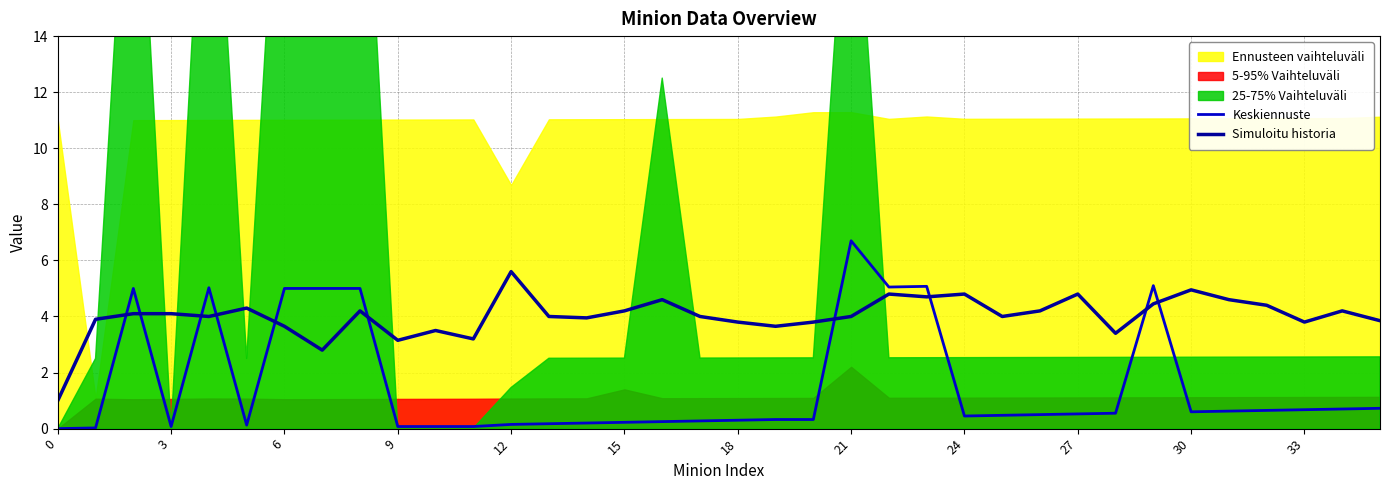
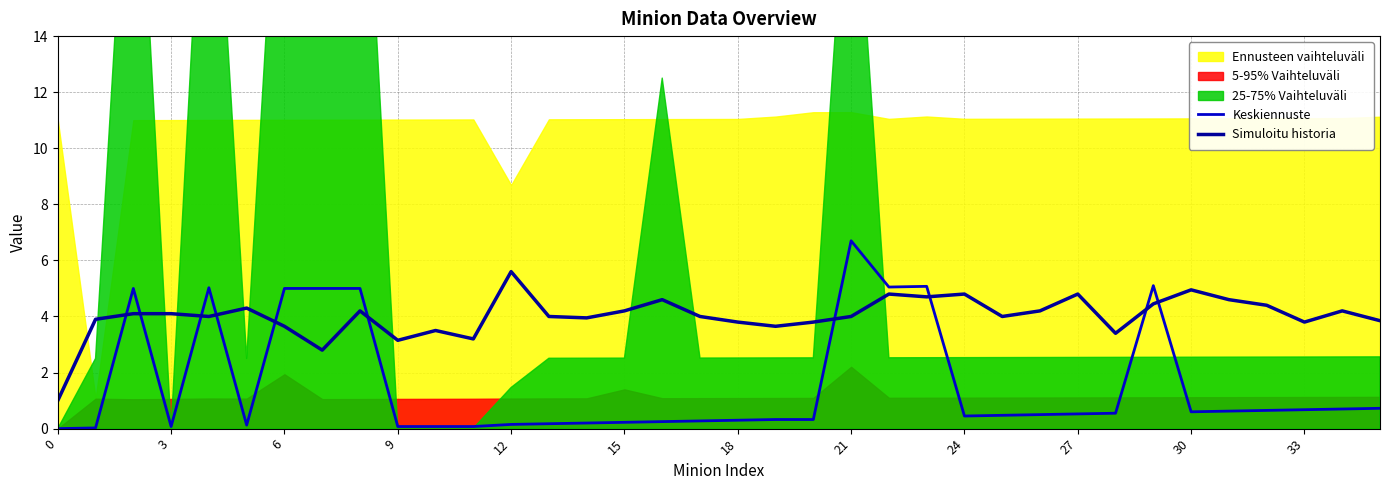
5-95% Vaihteluväli, 6: 1.1 -> 1.9
